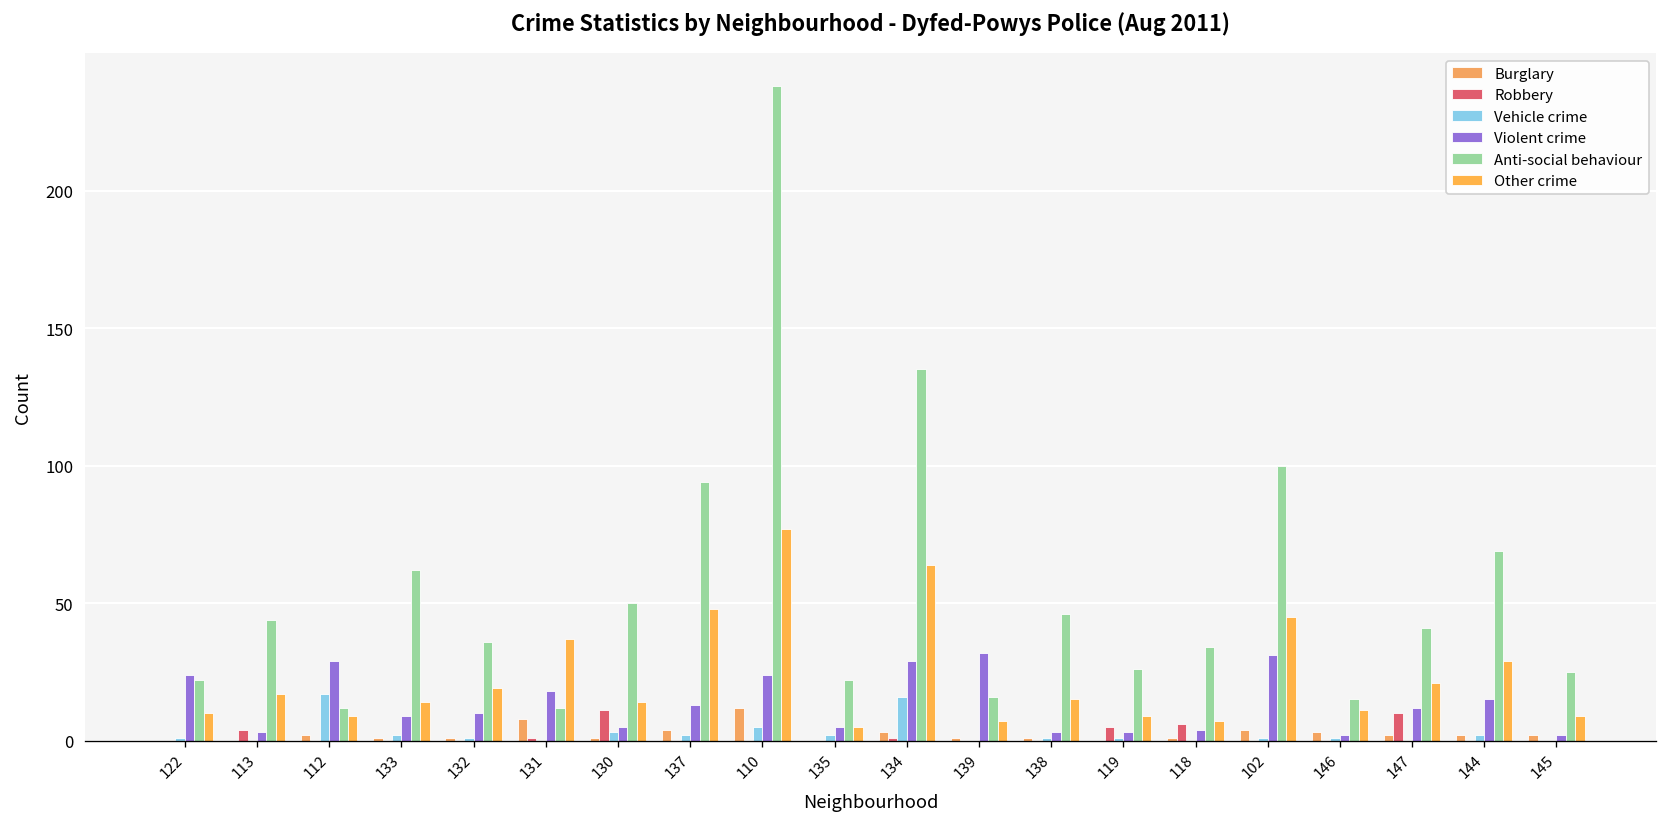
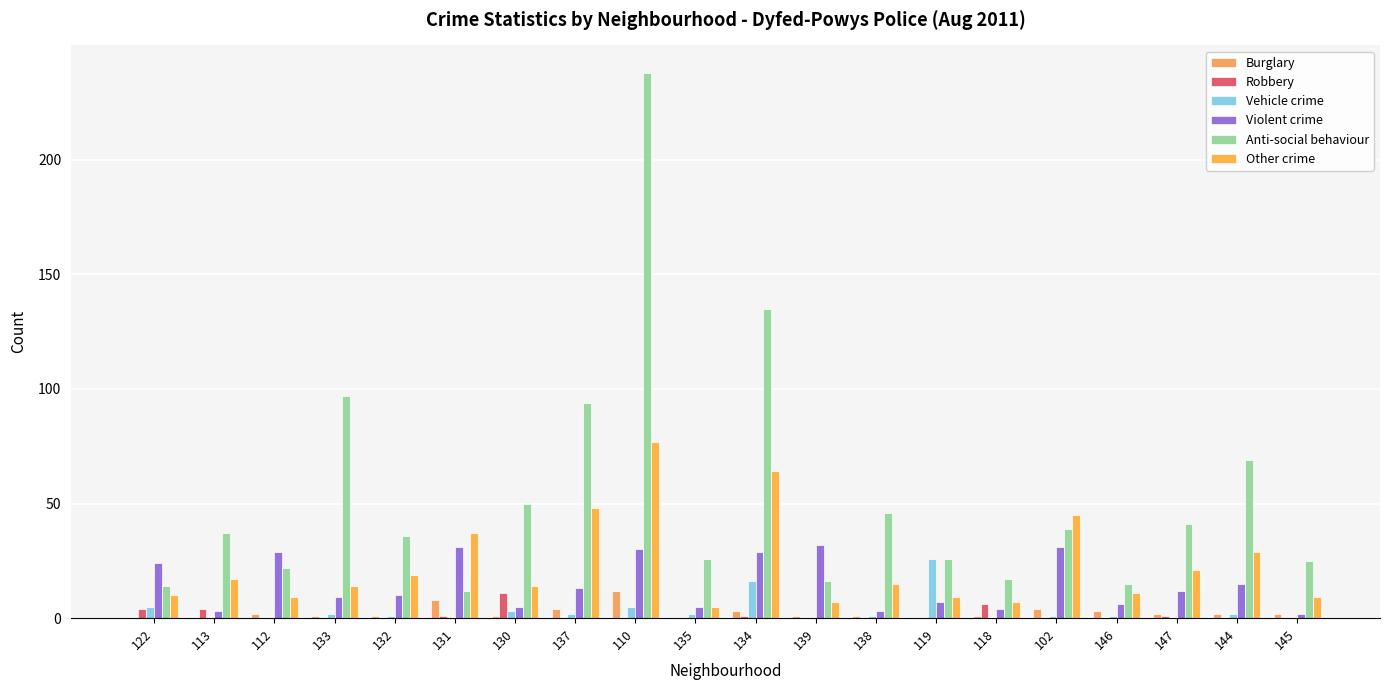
Robbery, 122: 0 -> 4
Vehicle crime, 122: 1 -> 5
Anti-social behaviour, 122: 22 -> 14
Anti-social behaviour, 113: 44 -> 37
Vehicle crime, 112: 17 -> 0
Anti-social behaviour, 112: 12 -> 22
Anti-social behaviour, 133: 62 -> 97
Violent crime, 131: 18 -> 31
Violent crime, 110: 24 -> 30
Anti-social behaviour, 135: 22 -> 26
Robbery, 119: 5 -> 0
Vehicle crime, 119: 1 -> 26
Violent crime, 119: 3 -> 7
Anti-social behaviour, 118: 34 -> 17
Anti-social behaviour, 102: 100 -> 39
Violent crime, 146: 2 -> 6
Robbery, 147: 10 -> 1
